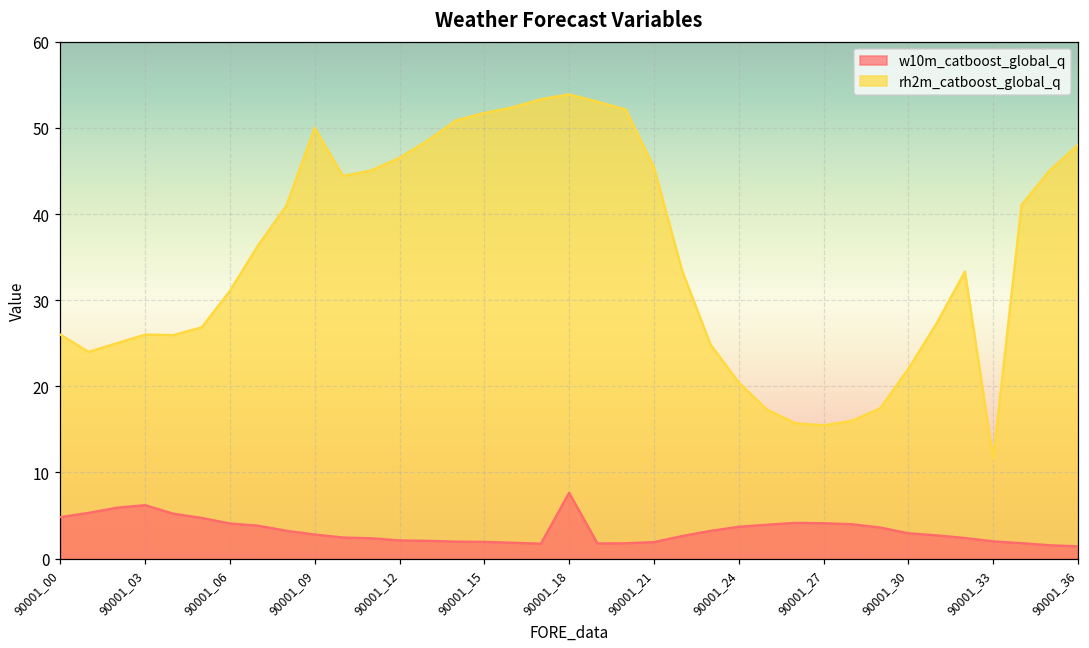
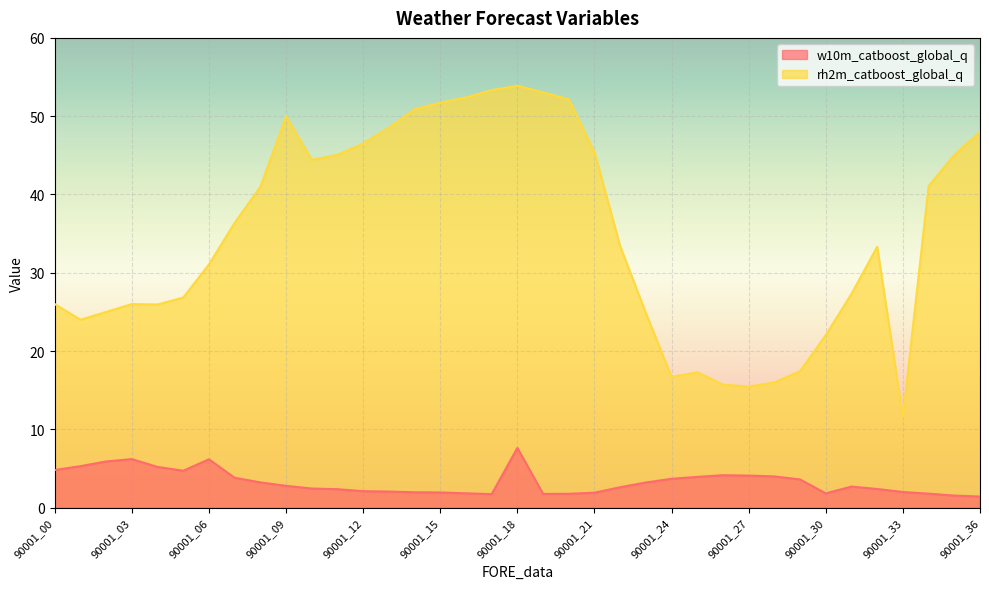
w10m_catboost_global_q, 90001_06: 4 -> 6
rh2m_catboost_global_q, 90001_24: 20 -> 17
w10m_catboost_global_q, 90001_30: 3 -> 2
